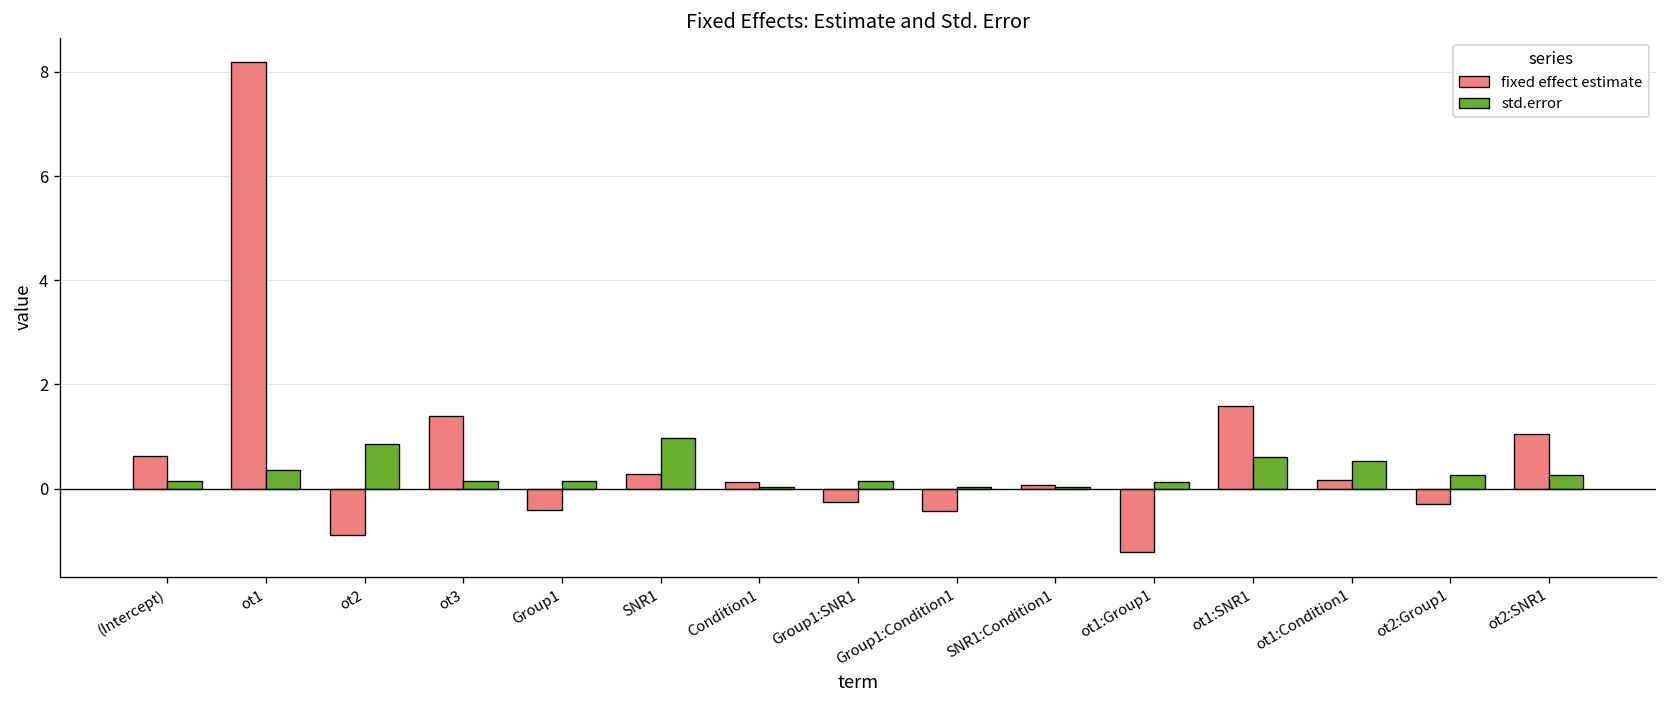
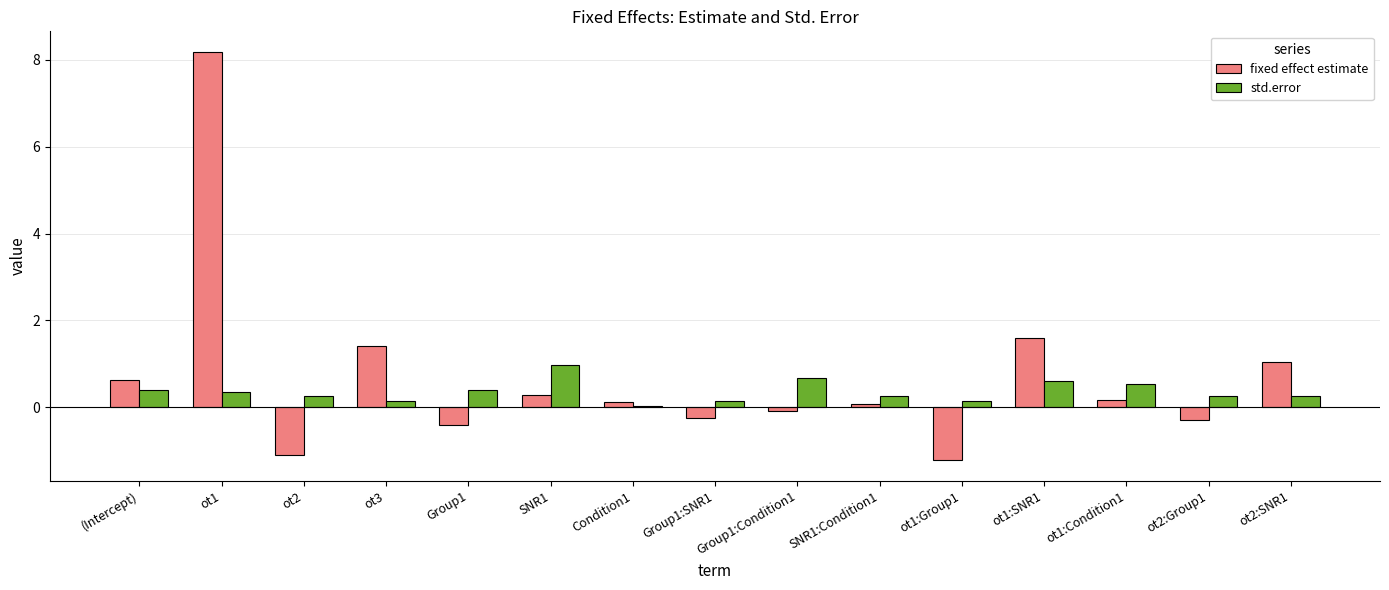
std.error, (Intercept): 0.1 -> 0.4
fixed effect estimate, ot2: -0.9 -> -1.1
std.error, ot2: 0.9 -> 0.3
std.error, Group1: 0.1 -> 0.4
fixed effect estimate, Group1:Condition1: -0.4 -> -0.1
std.error, Group1:Condition1: 0.0 -> 0.7
std.error, SNR1:Condition1: 0.0 -> 0.3
